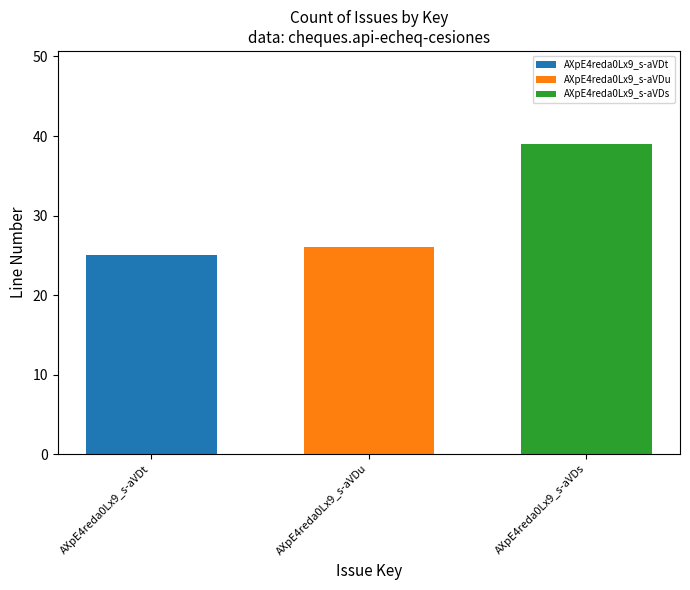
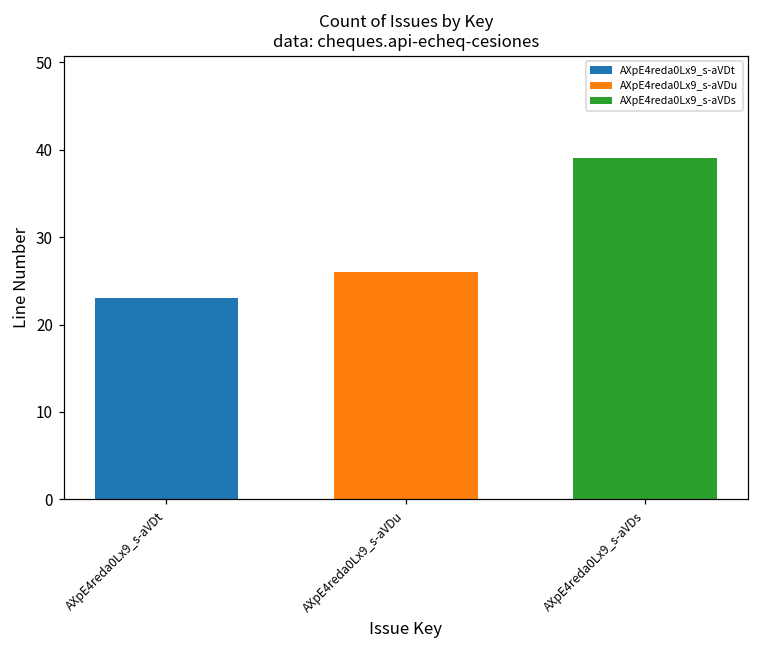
AXpE4reda0Lx9_s-aVDt: 25 -> 23
